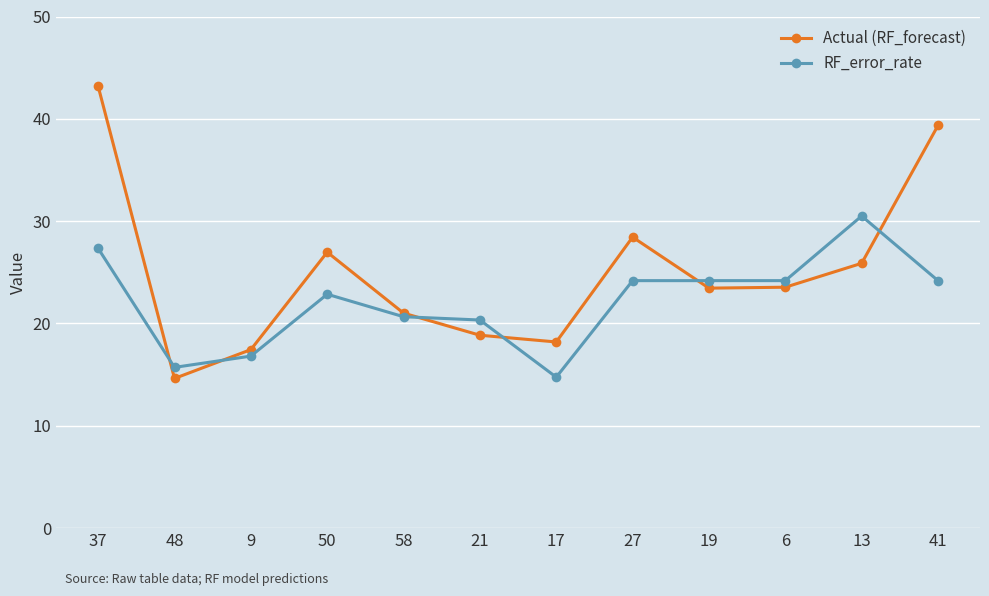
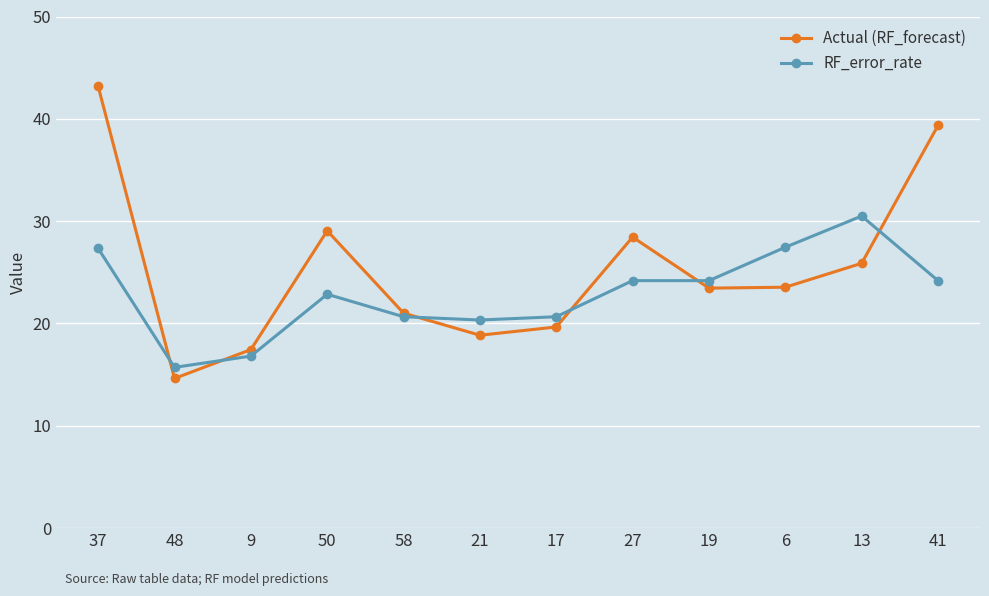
Actual (RF_forecast), 50: 27.0 -> 29.1
Actual (RF_forecast), 17: 18.2 -> 19.7
RF_error_rate, 17: 14.8 -> 20.7
RF_error_rate, 6: 24.2 -> 27.5
